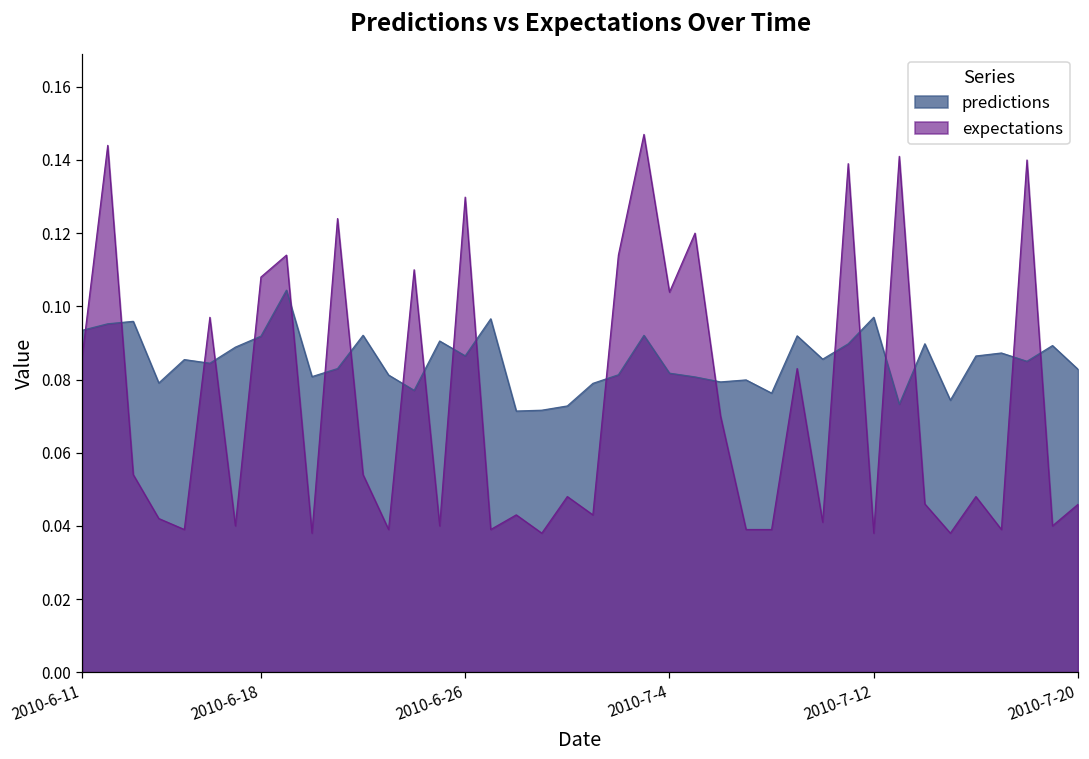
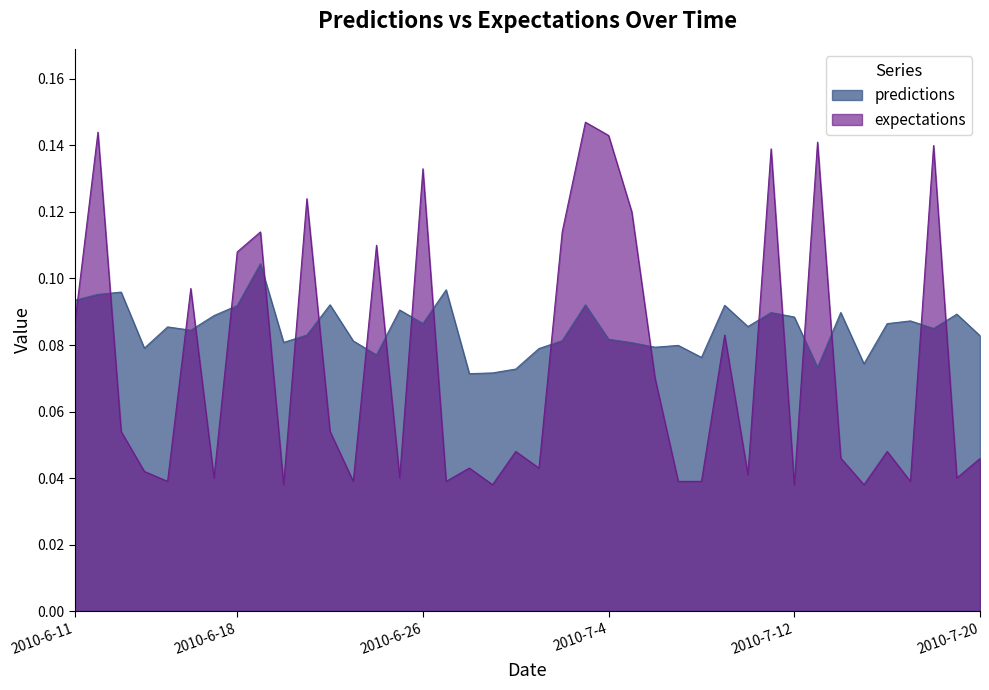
expectations, 2010-6-26: 0.130 -> 0.133
expectations, 2010-7-4: 0.104 -> 0.143
predictions, 2010-7-12: 0.097 -> 0.088
